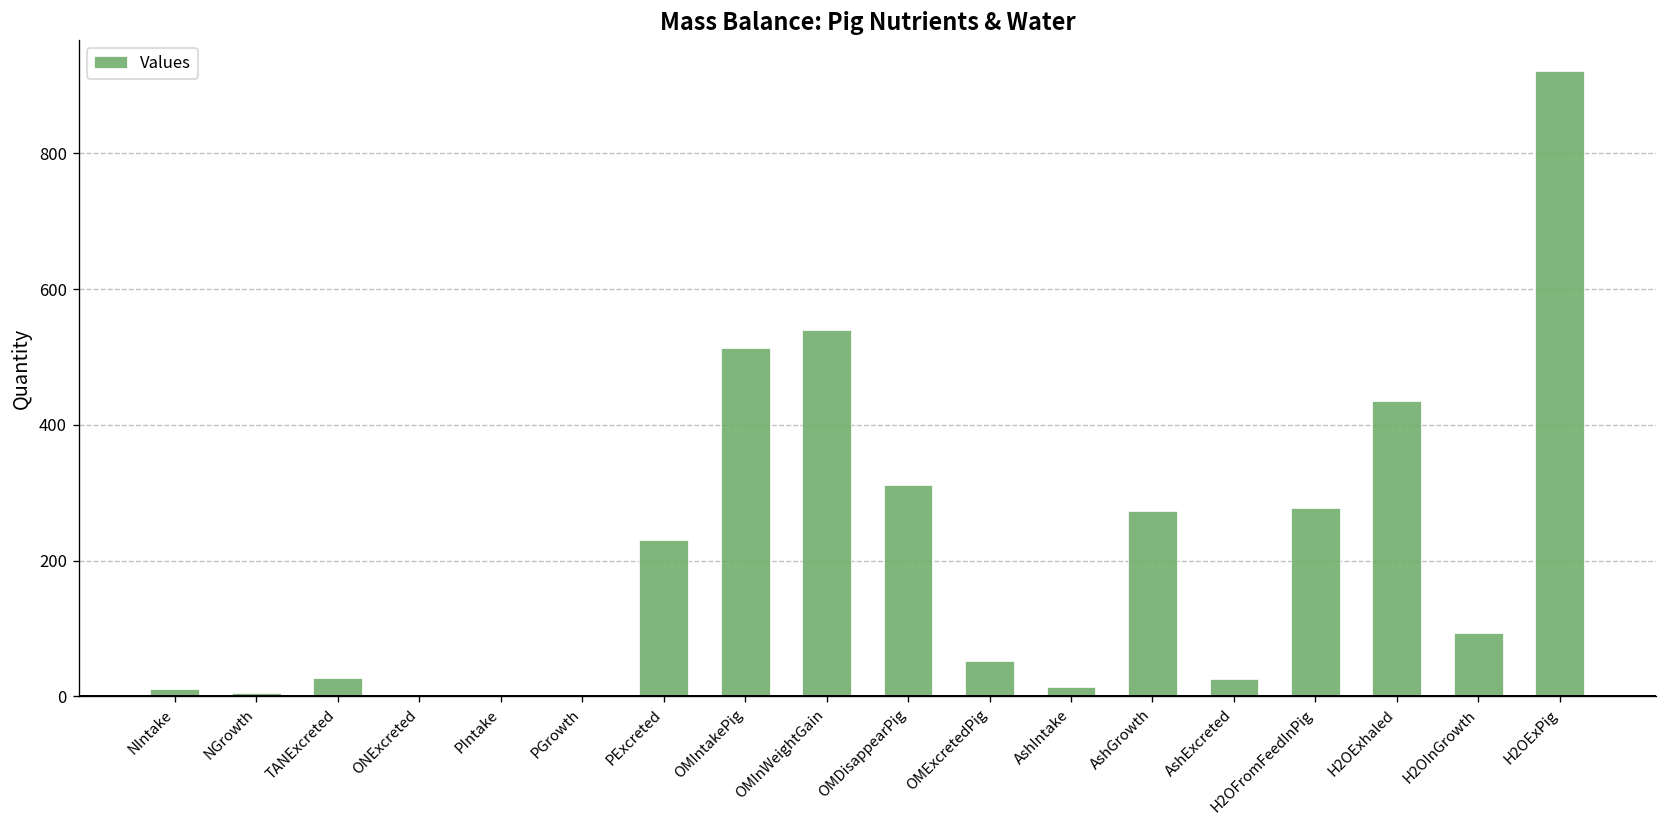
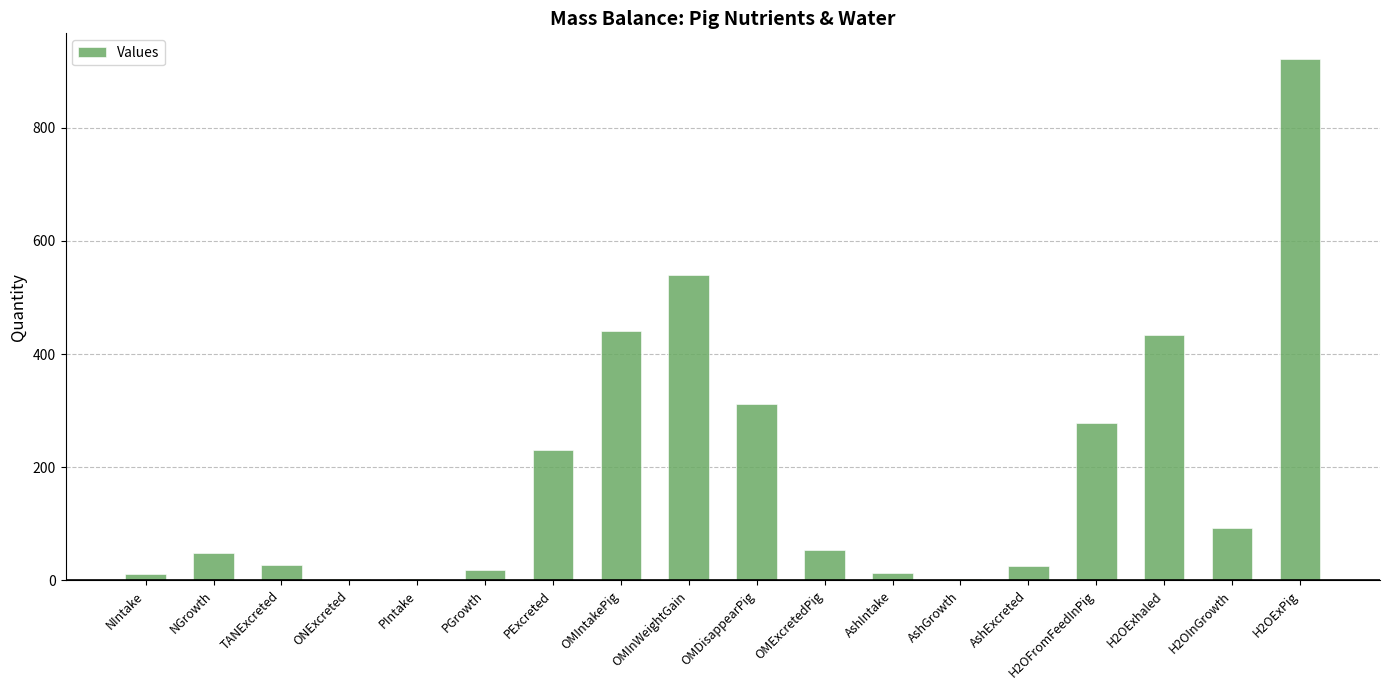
NGrowth: 0 -> 50
PGrowth: 0 -> 20
OMIntakePig: 510 -> 440
AshGrowth: 270 -> 0
